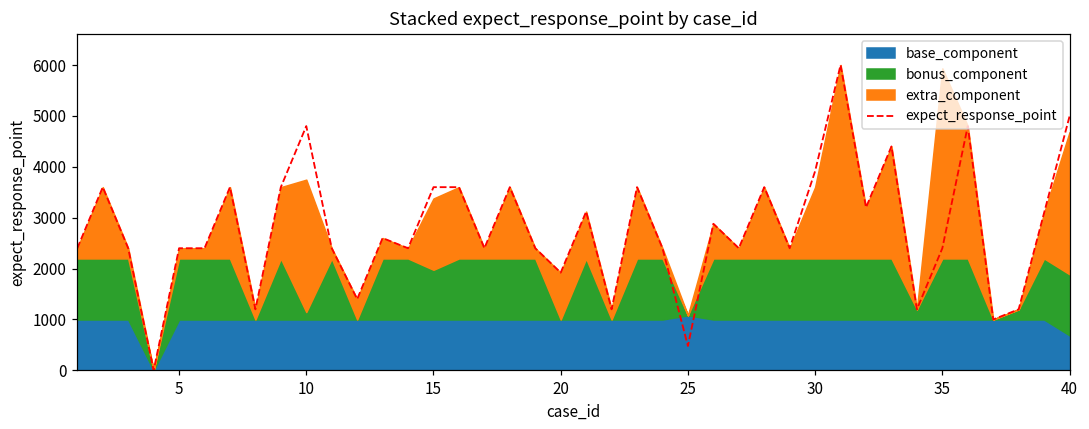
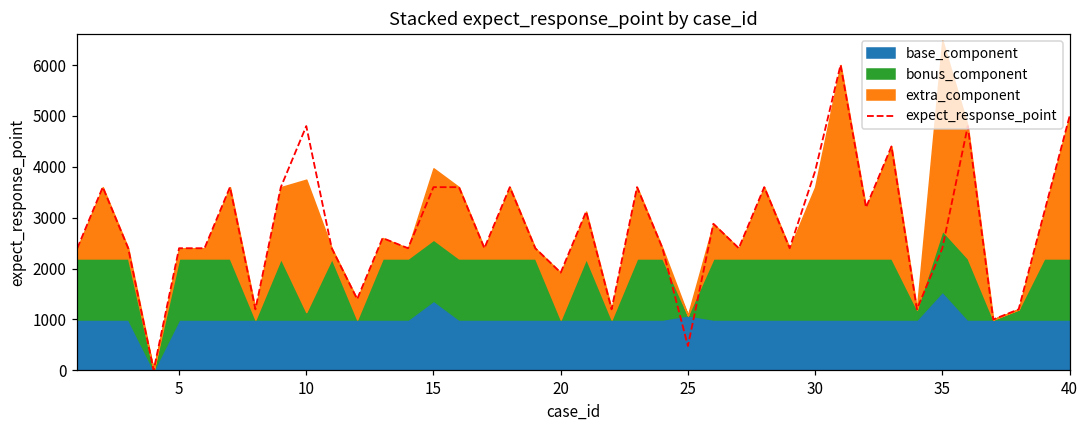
base_component, 15: 1000 -> 1400
bonus_component, 15: 1000 -> 1200
base_component, 35: 1000 -> 1500
base_component, 40: 700 -> 1000
